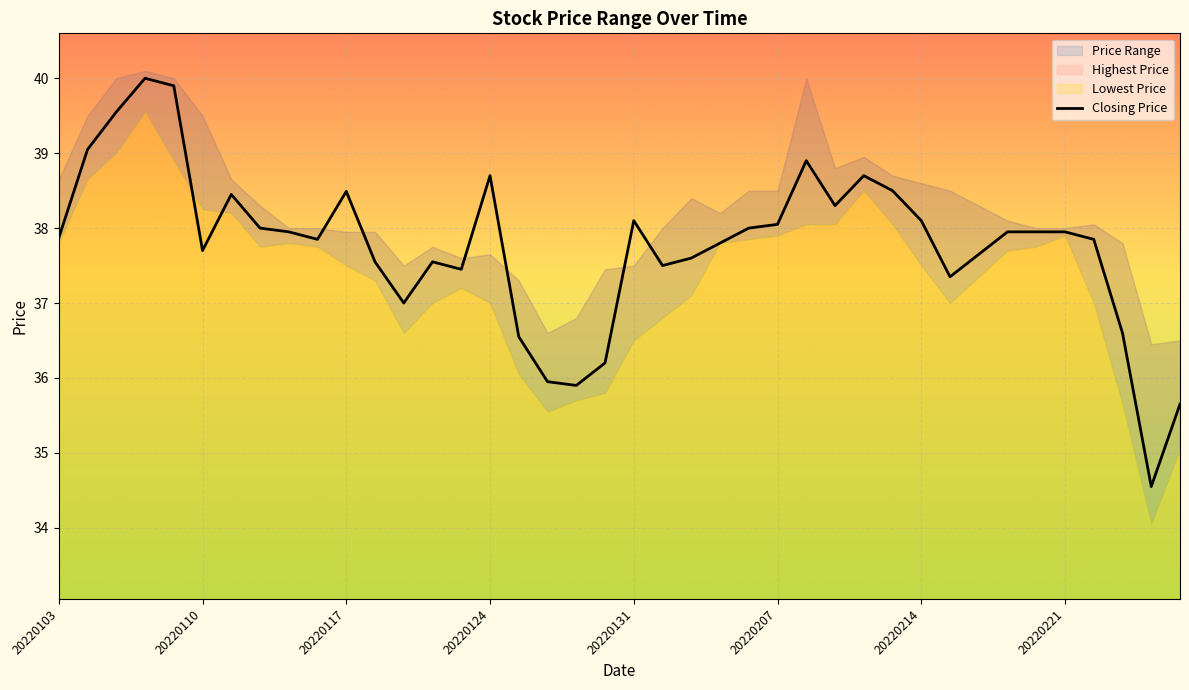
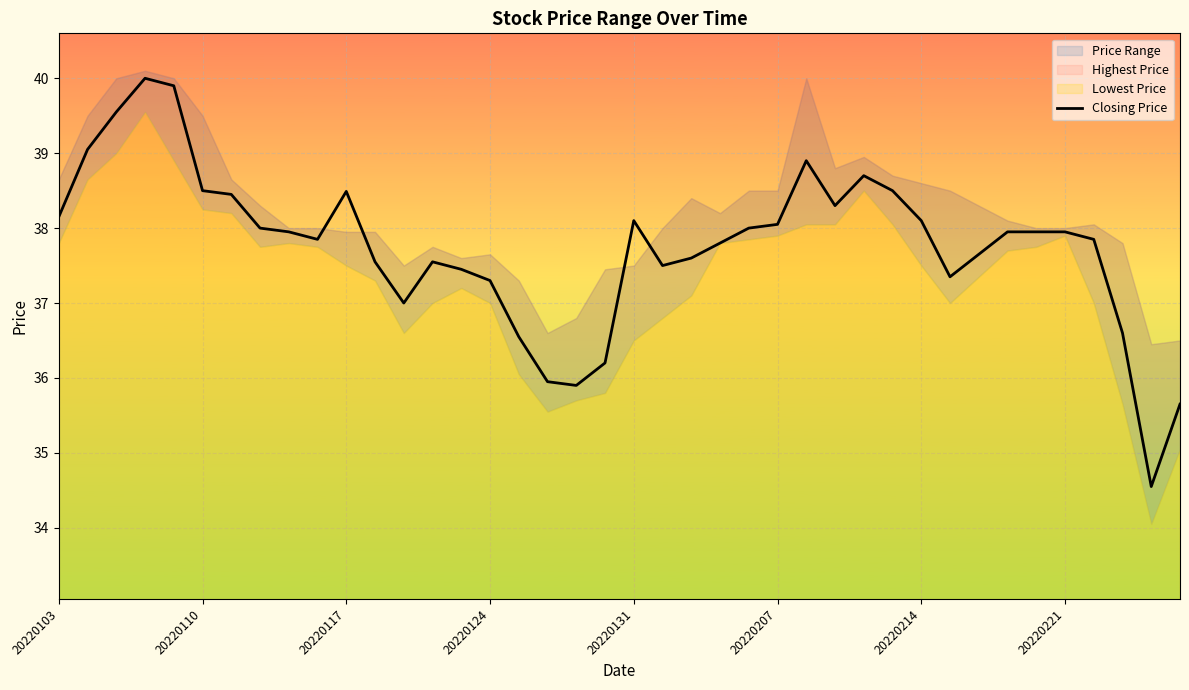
Closing Price, 20220103: 37.9 -> 38.2
Closing Price, 20220110: 37.7 -> 38.5
Closing Price, 20220124: 38.7 -> 37.3
